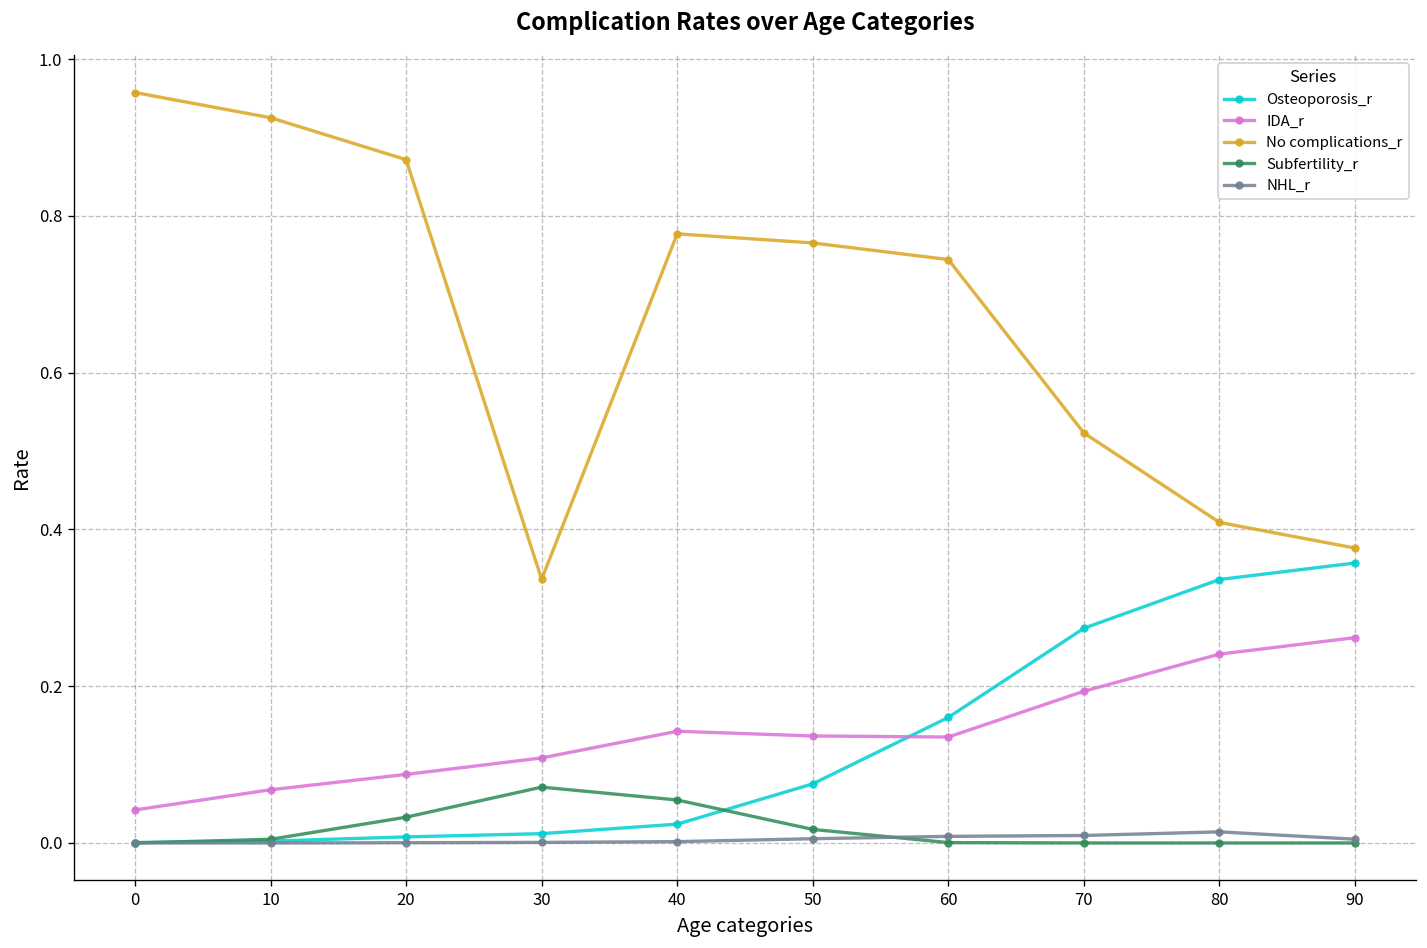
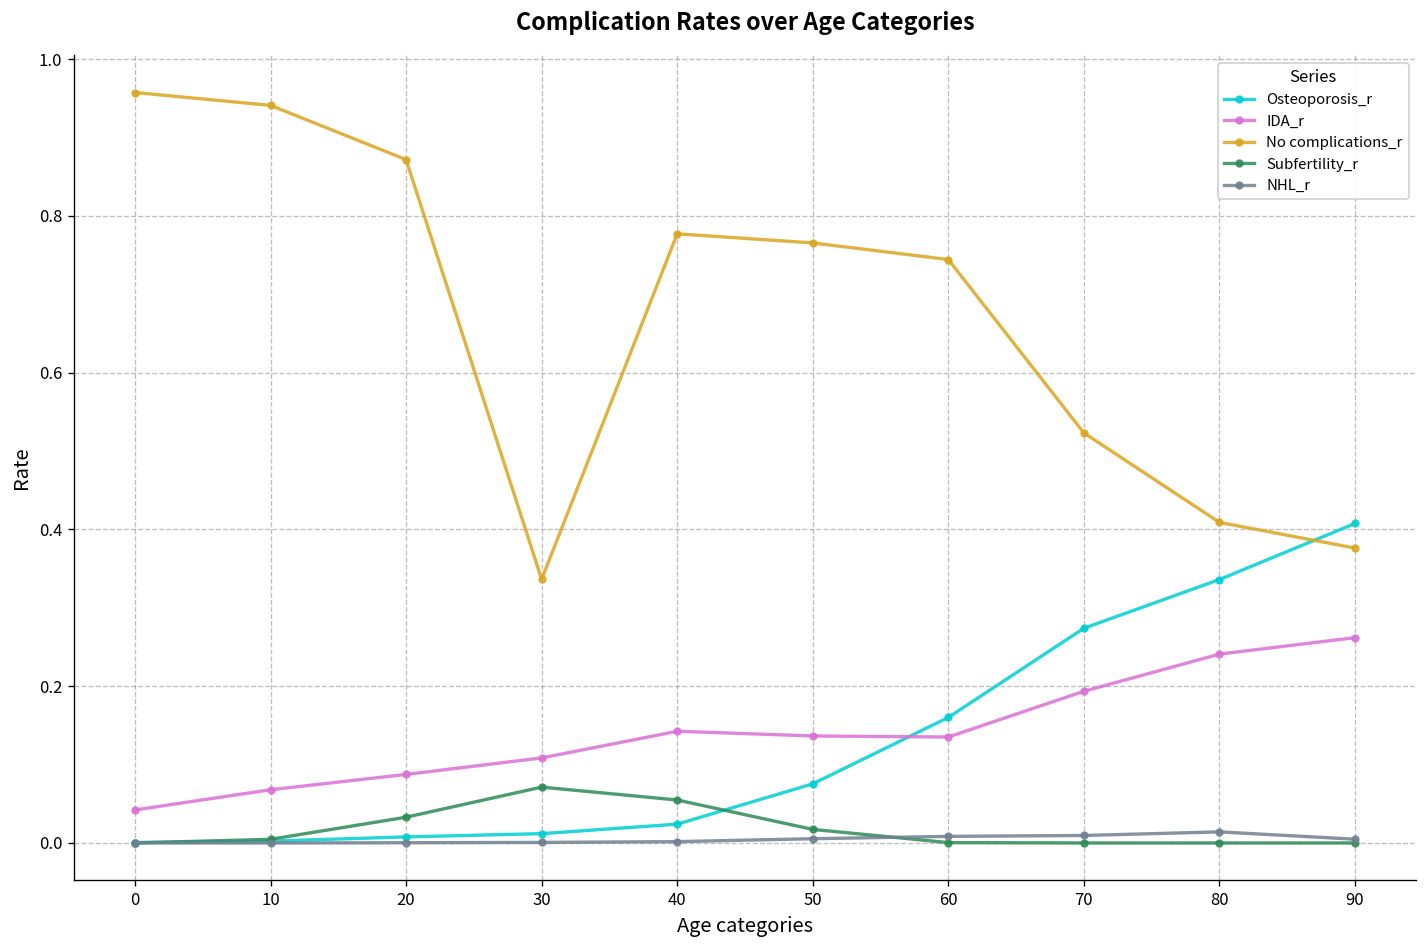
No complications_r, 10: 0.93 -> 0.94
Osteoporosis_r, 90: 0.36 -> 0.41
